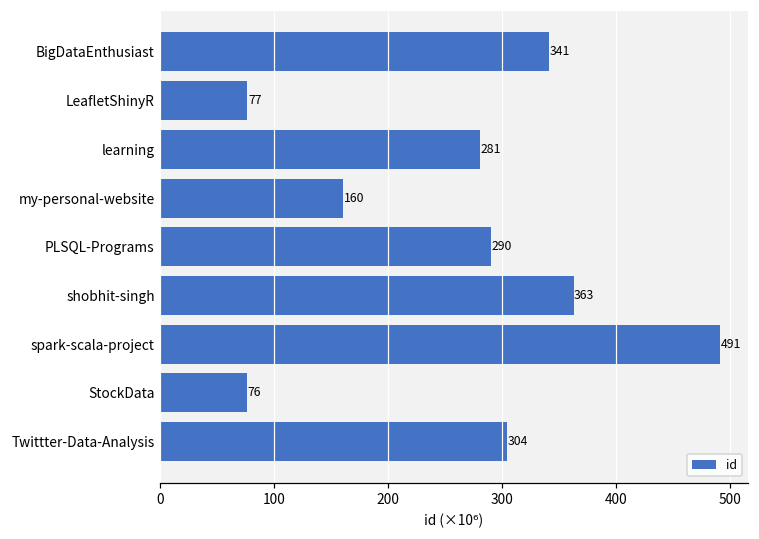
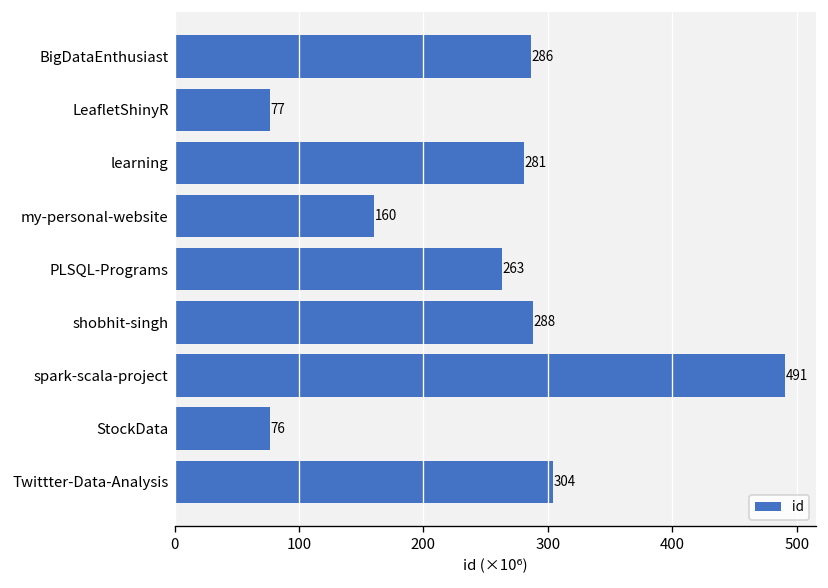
BigDataEnthusiast: 341 -> 286
PLSQL-Programs: 290 -> 263
shobhit-singh: 363 -> 288
